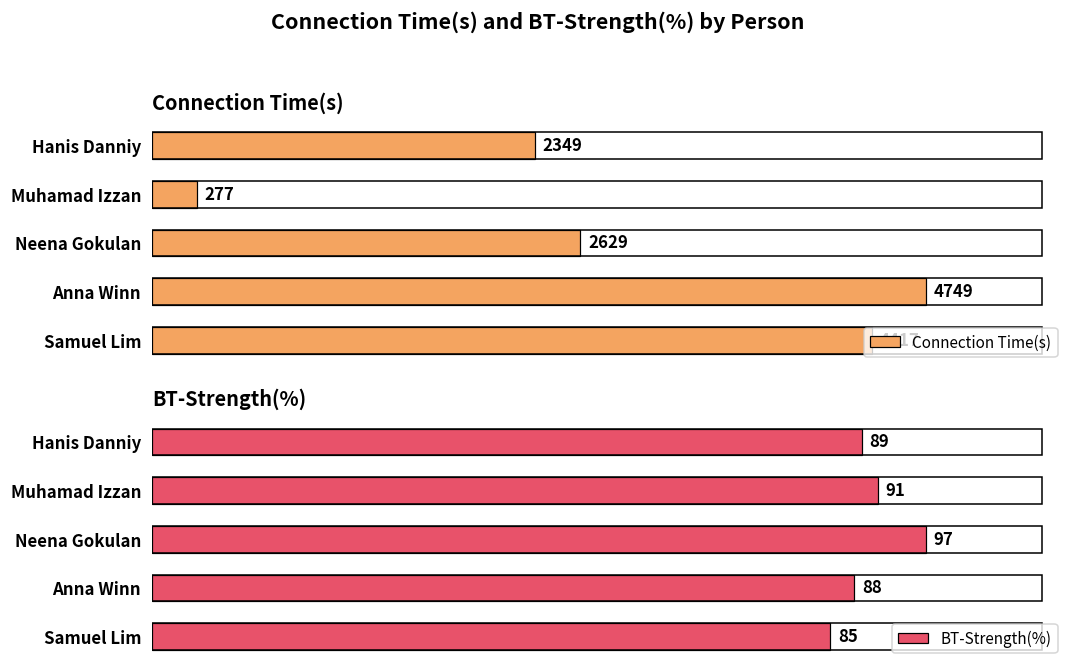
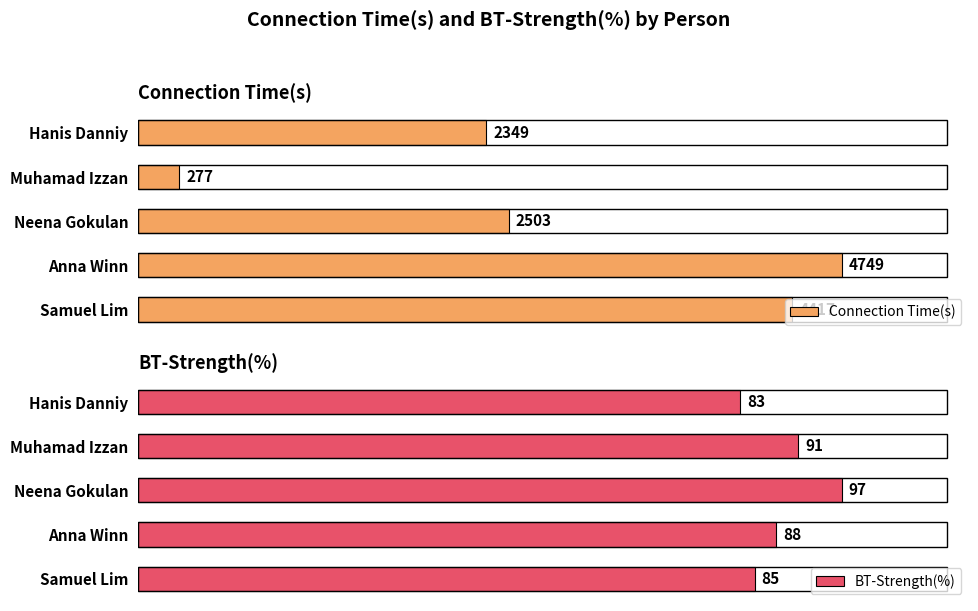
Connection Time(s), Neena Gokulan: 2629 -> 2503
BT-Strength(%), Hanis Danniy: 89 -> 83
